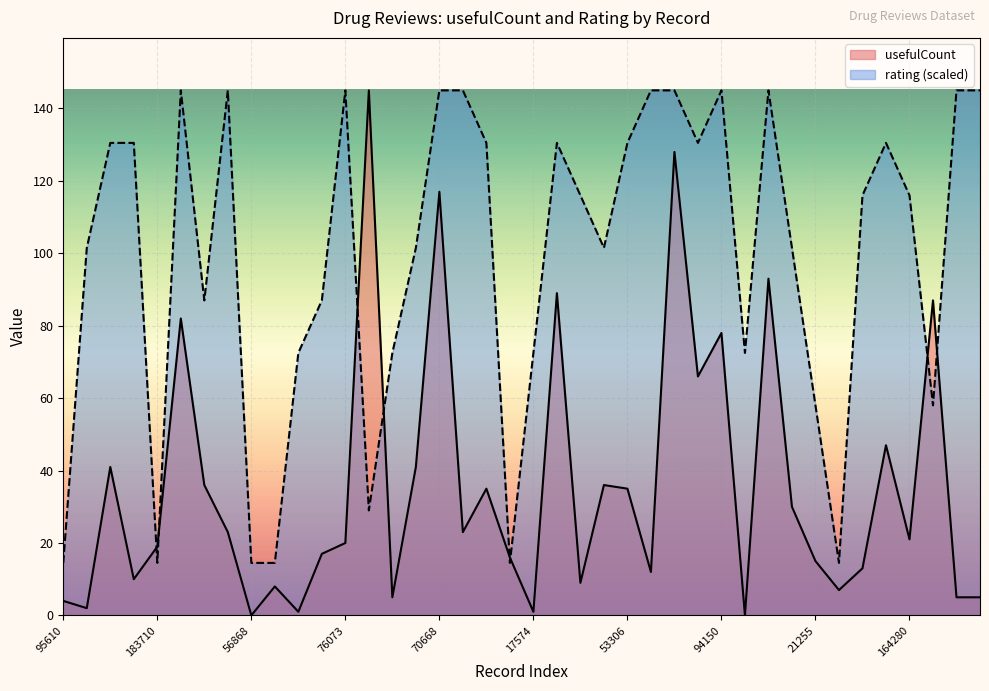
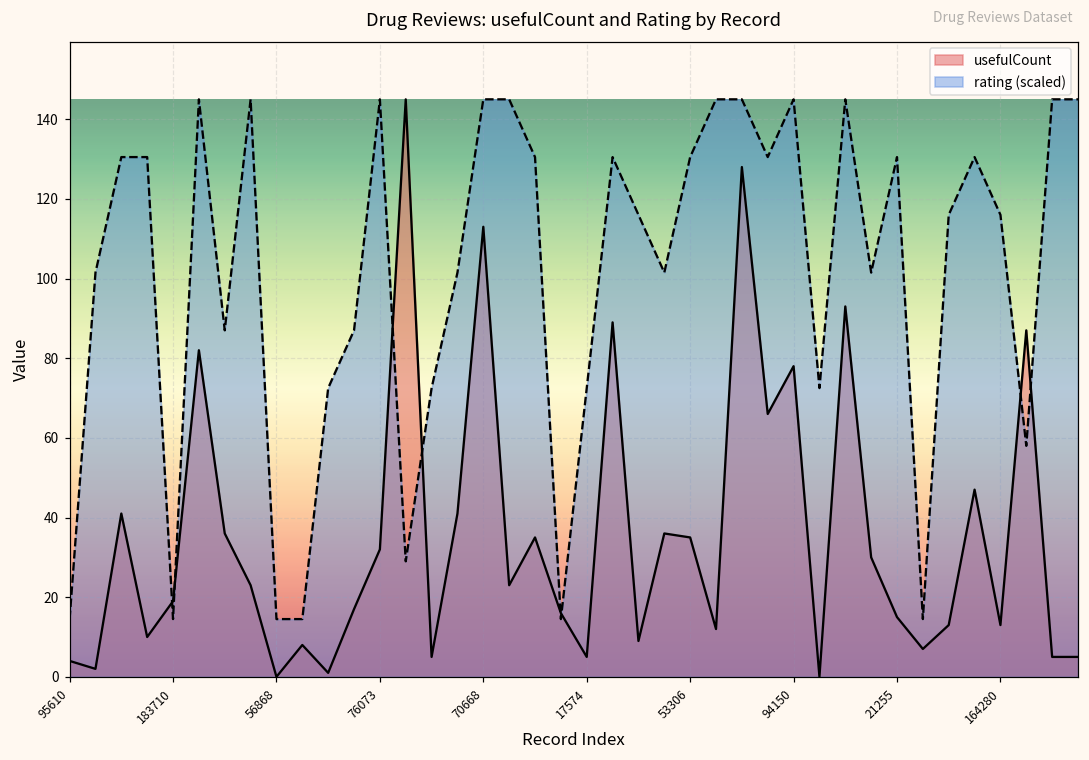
usefulCount, 76073: 20 -> 32
usefulCount, 70668: 117 -> 113
usefulCount, 17574: 1 -> 5
rating (scaled), 21255: 58 -> 131
usefulCount, 164280: 21 -> 13
